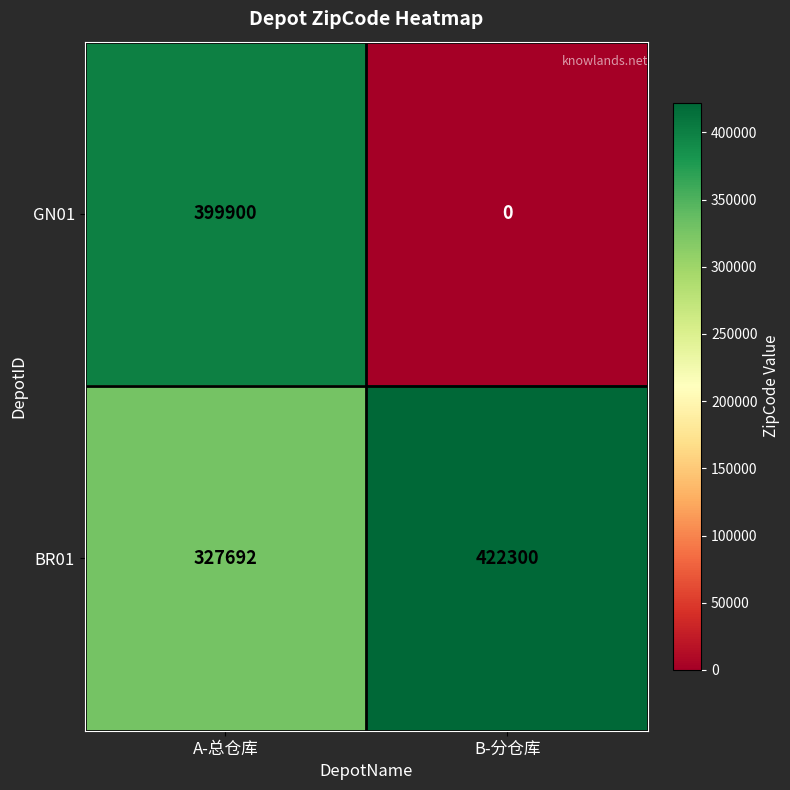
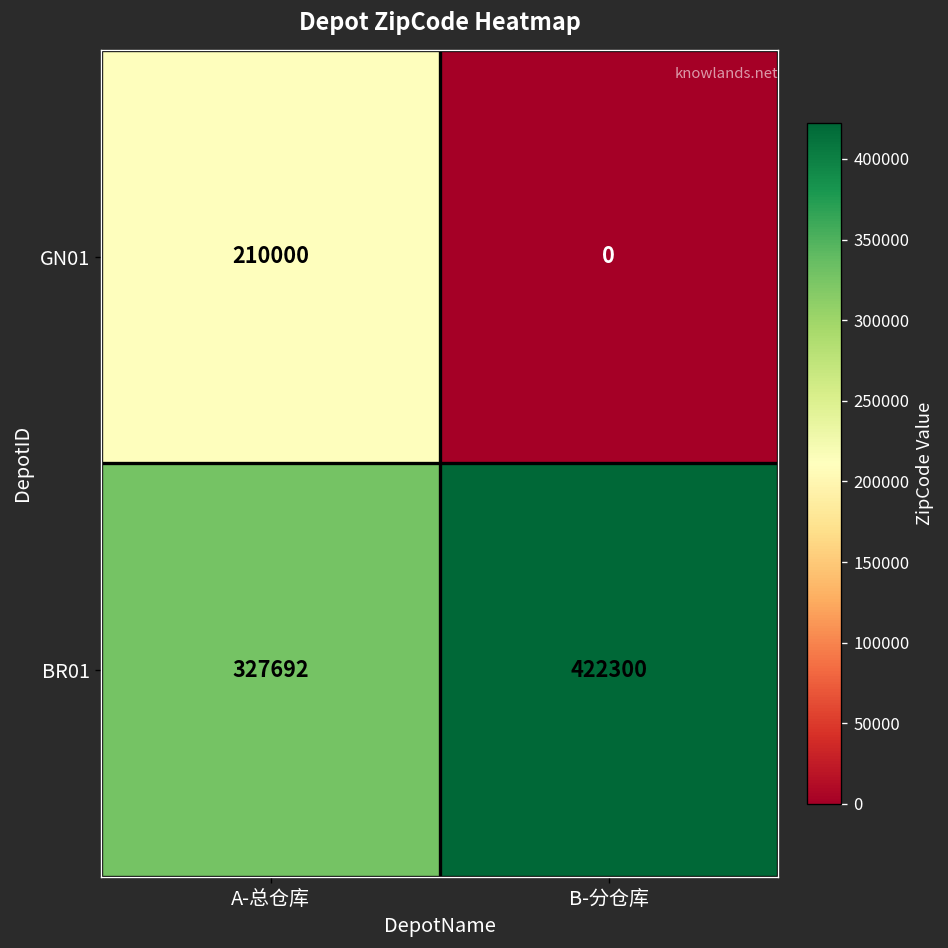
GN01, A-总仓库: 399900 -> 210000
